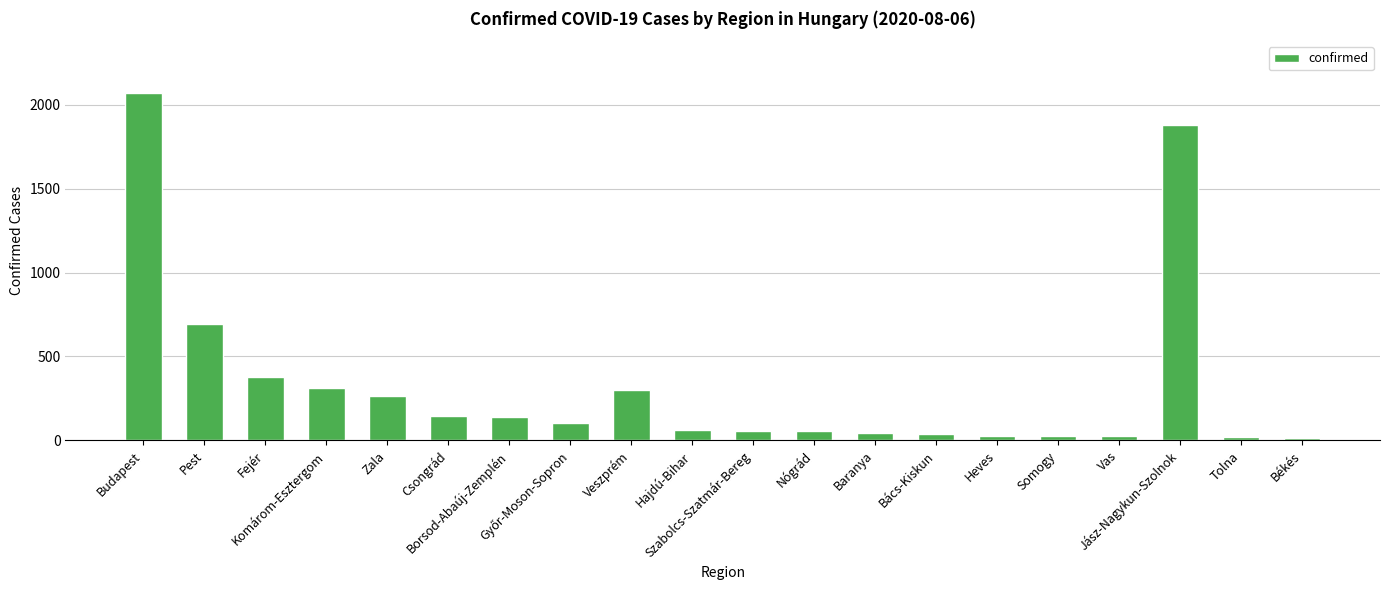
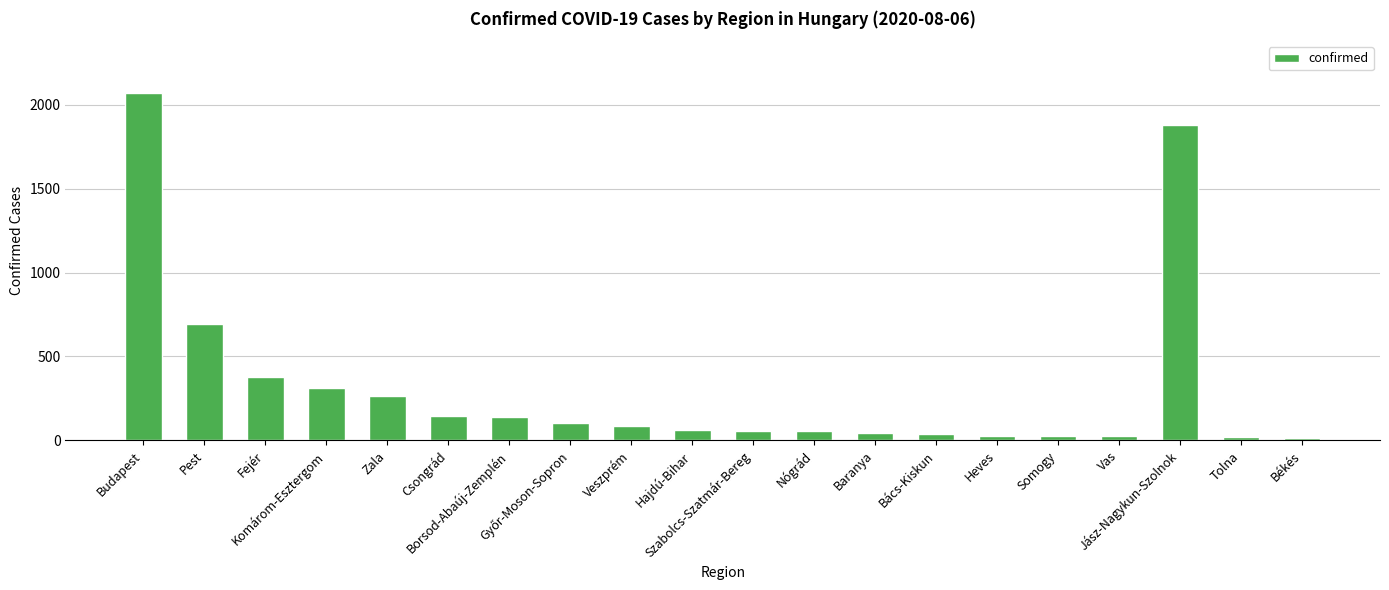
Veszprém: 300 -> 90
